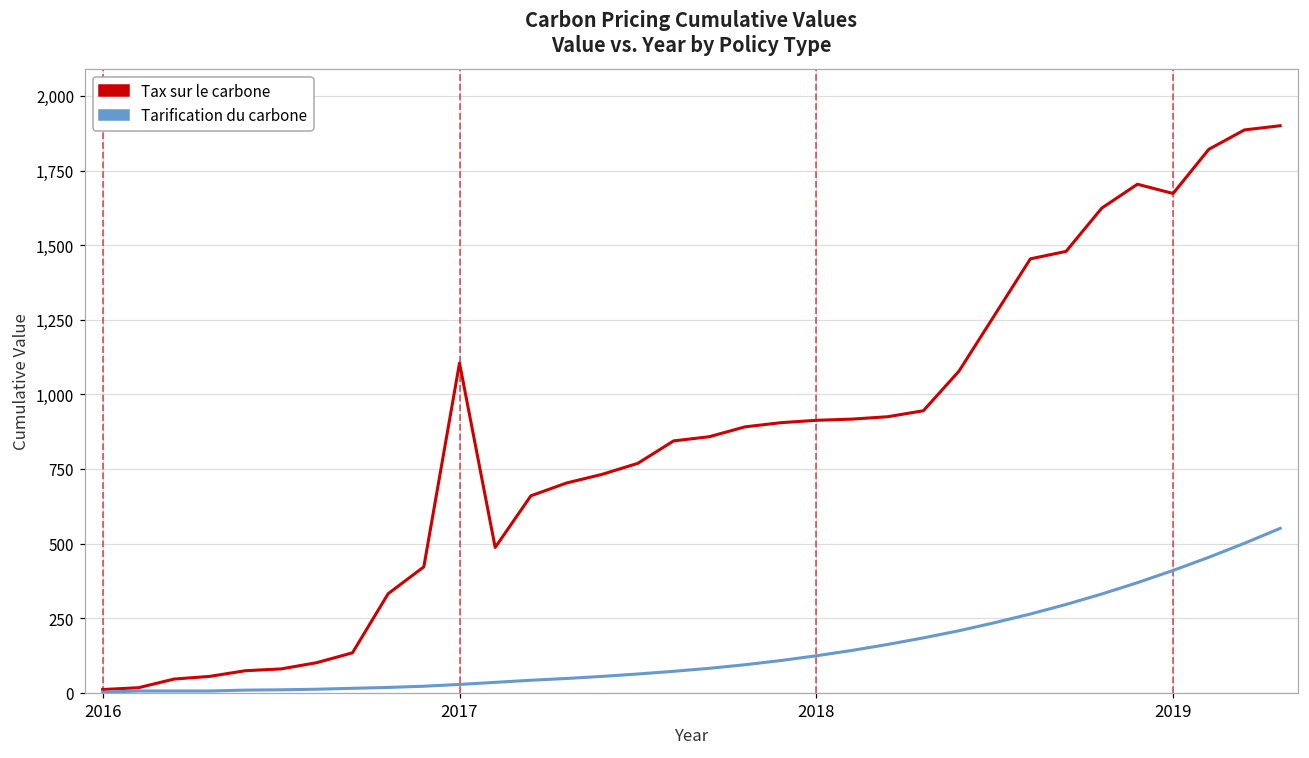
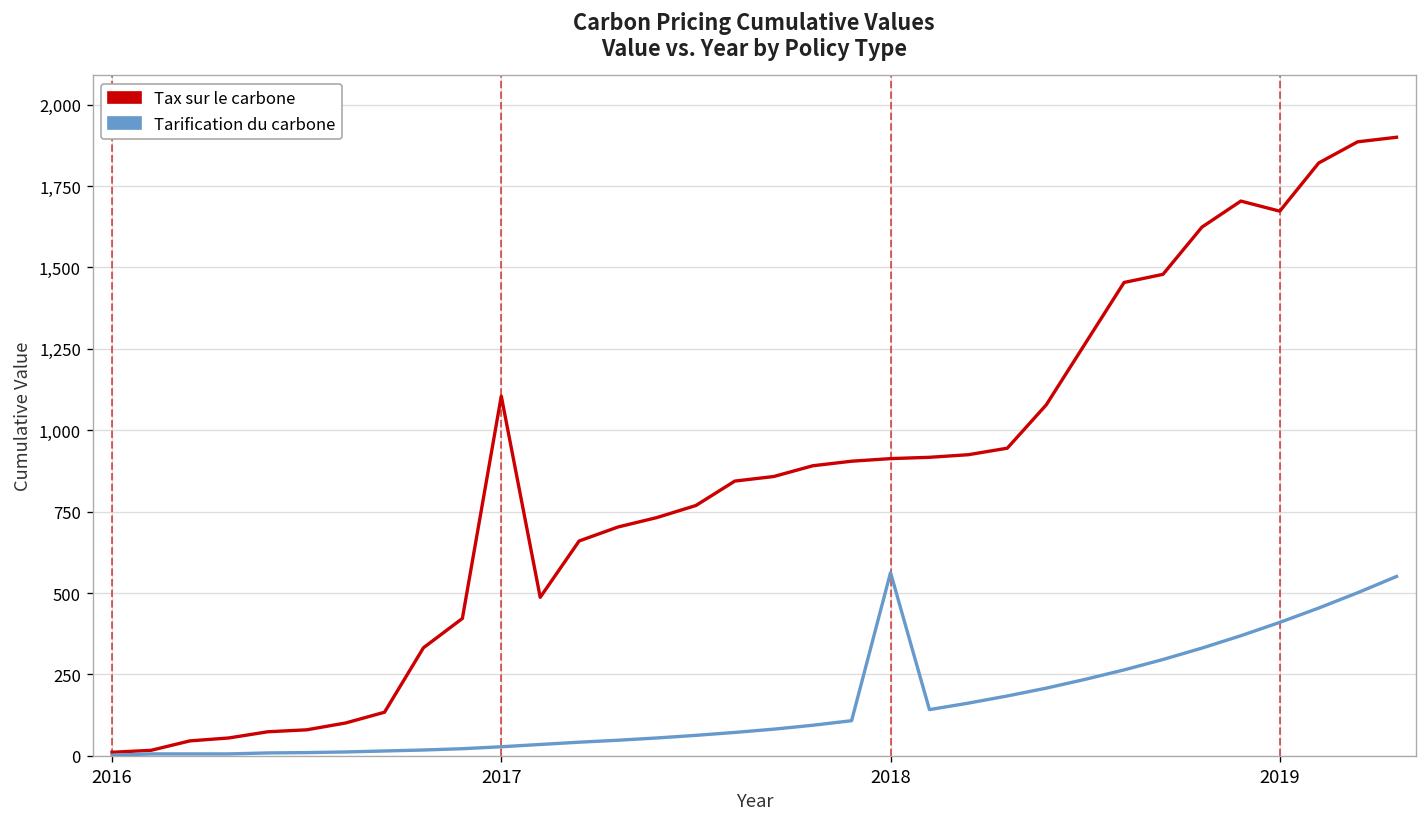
Tarification du carbone, 2018: 120 -> 560
